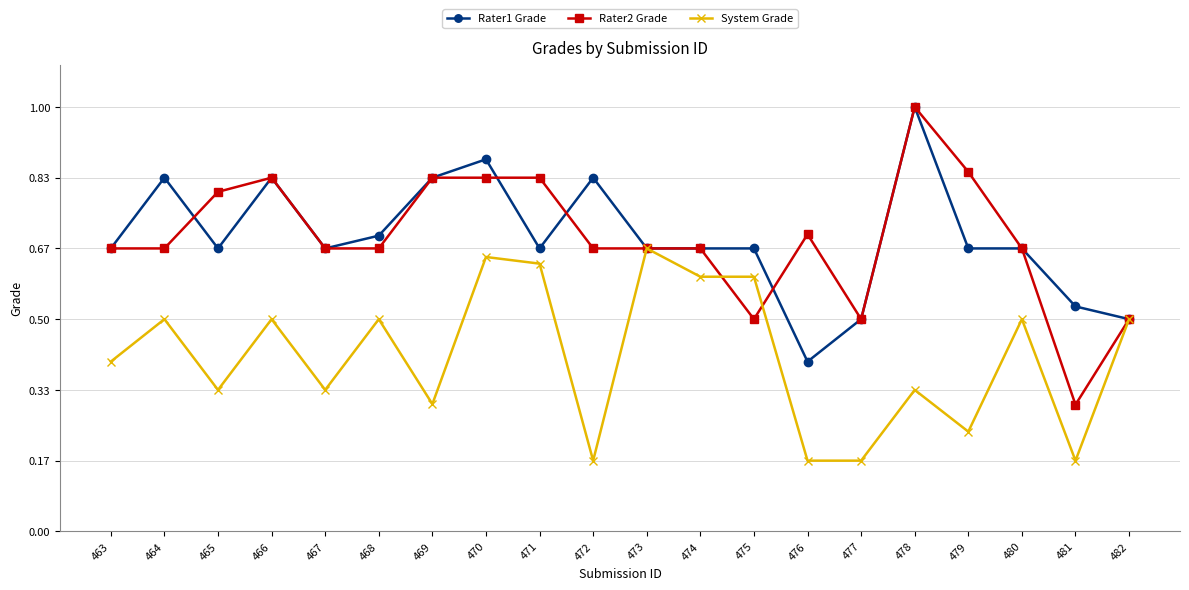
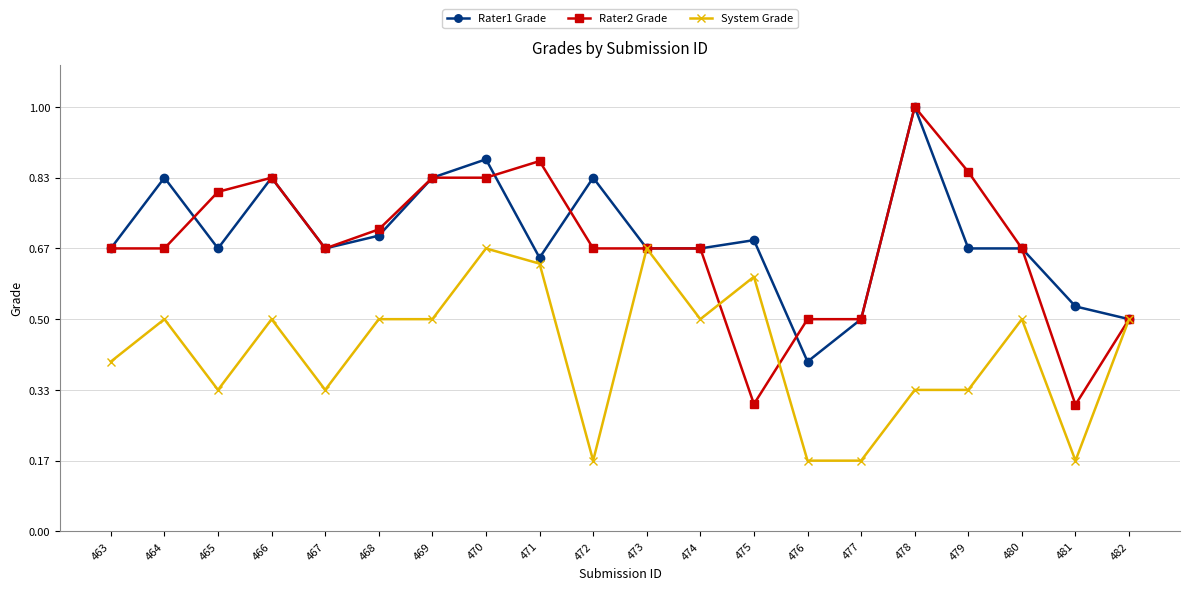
Rater2 Grade, 468: 0.67 -> 0.71
System Grade, 469: 0.3 -> 0.5
System Grade, 470: 0.65 -> 0.67
Rater1 Grade, 471: 0.67 -> 0.64
Rater2 Grade, 471: 0.83 -> 0.87
System Grade, 474: 0.6 -> 0.5
Rater1 Grade, 475: 0.67 -> 0.69
Rater2 Grade, 475: 0.5 -> 0.3
Rater2 Grade, 476: 0.7 -> 0.5
System Grade, 479: 0.24 -> 0.33
